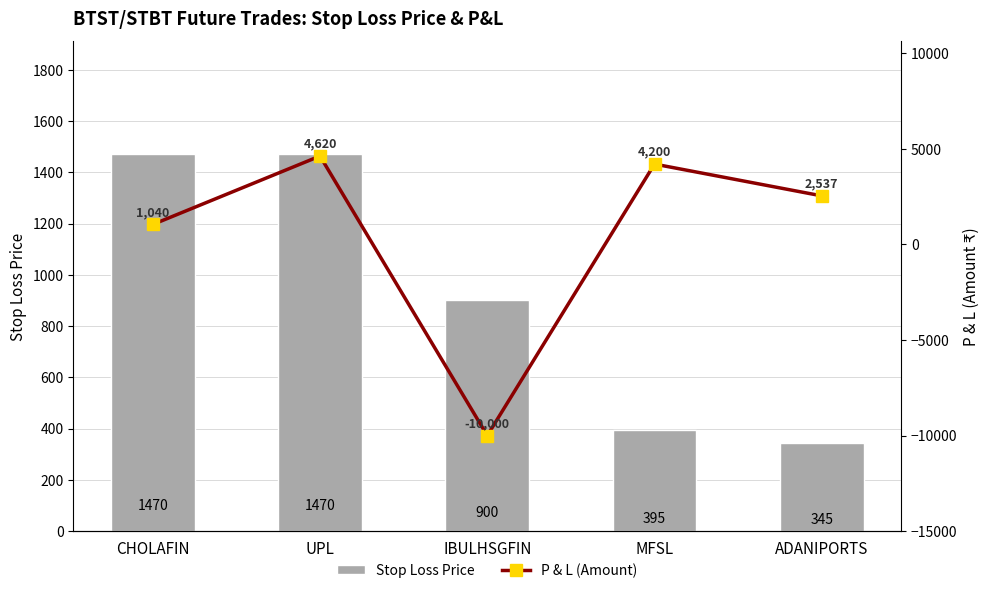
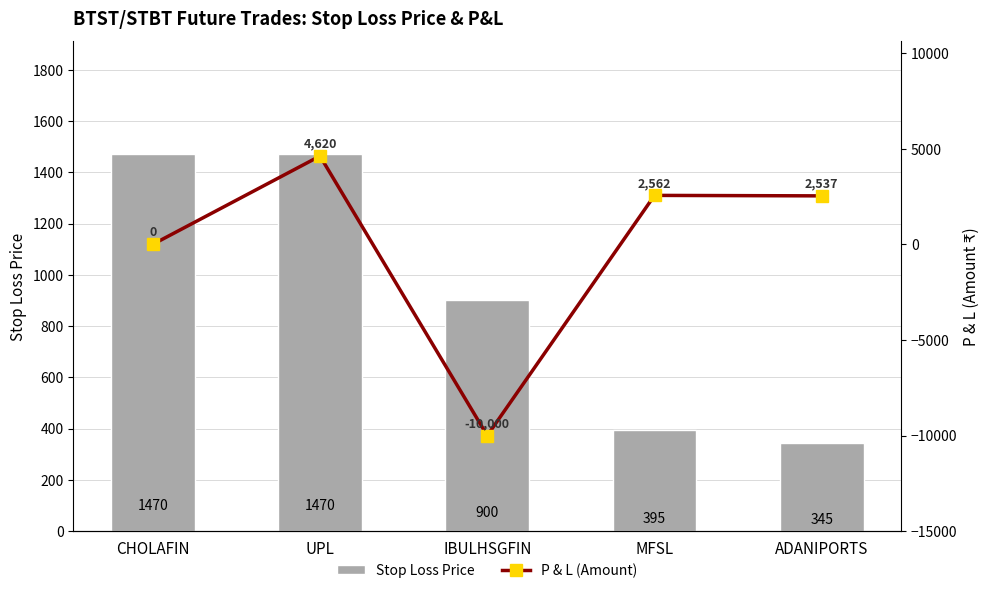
P & L (Amount), CHOLAFIN: 1,040 -> 0
P & L (Amount), MFSL: 4,200 -> 2,562
